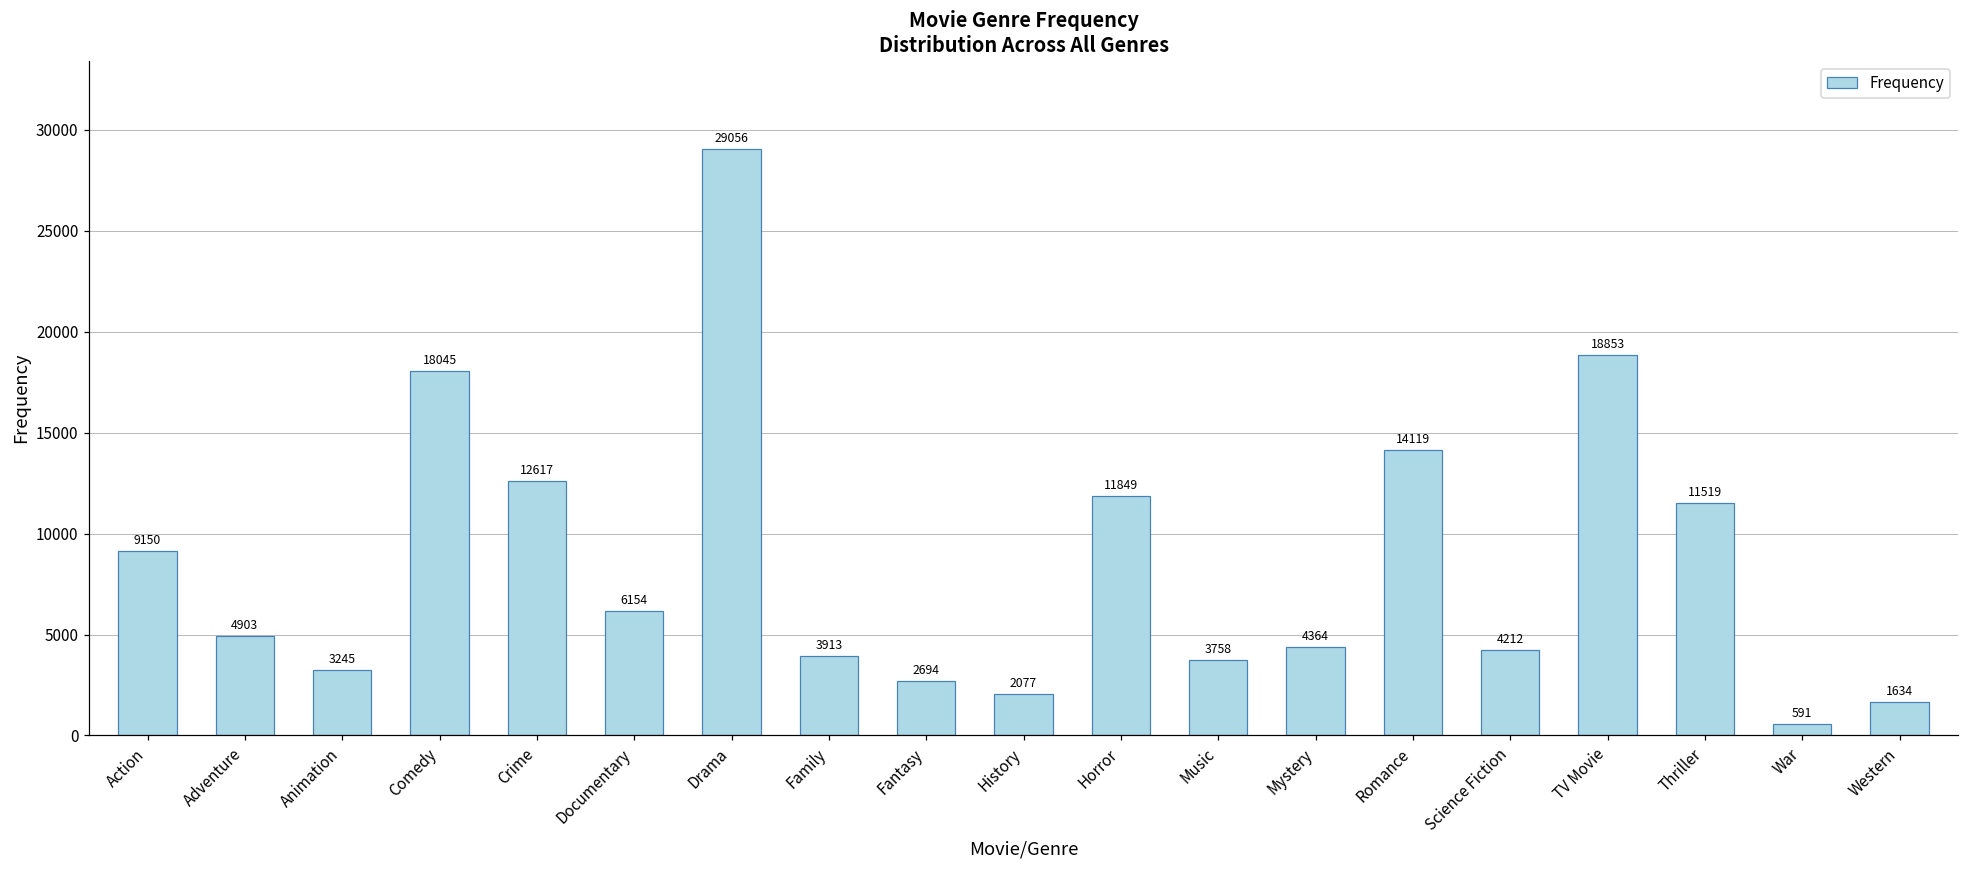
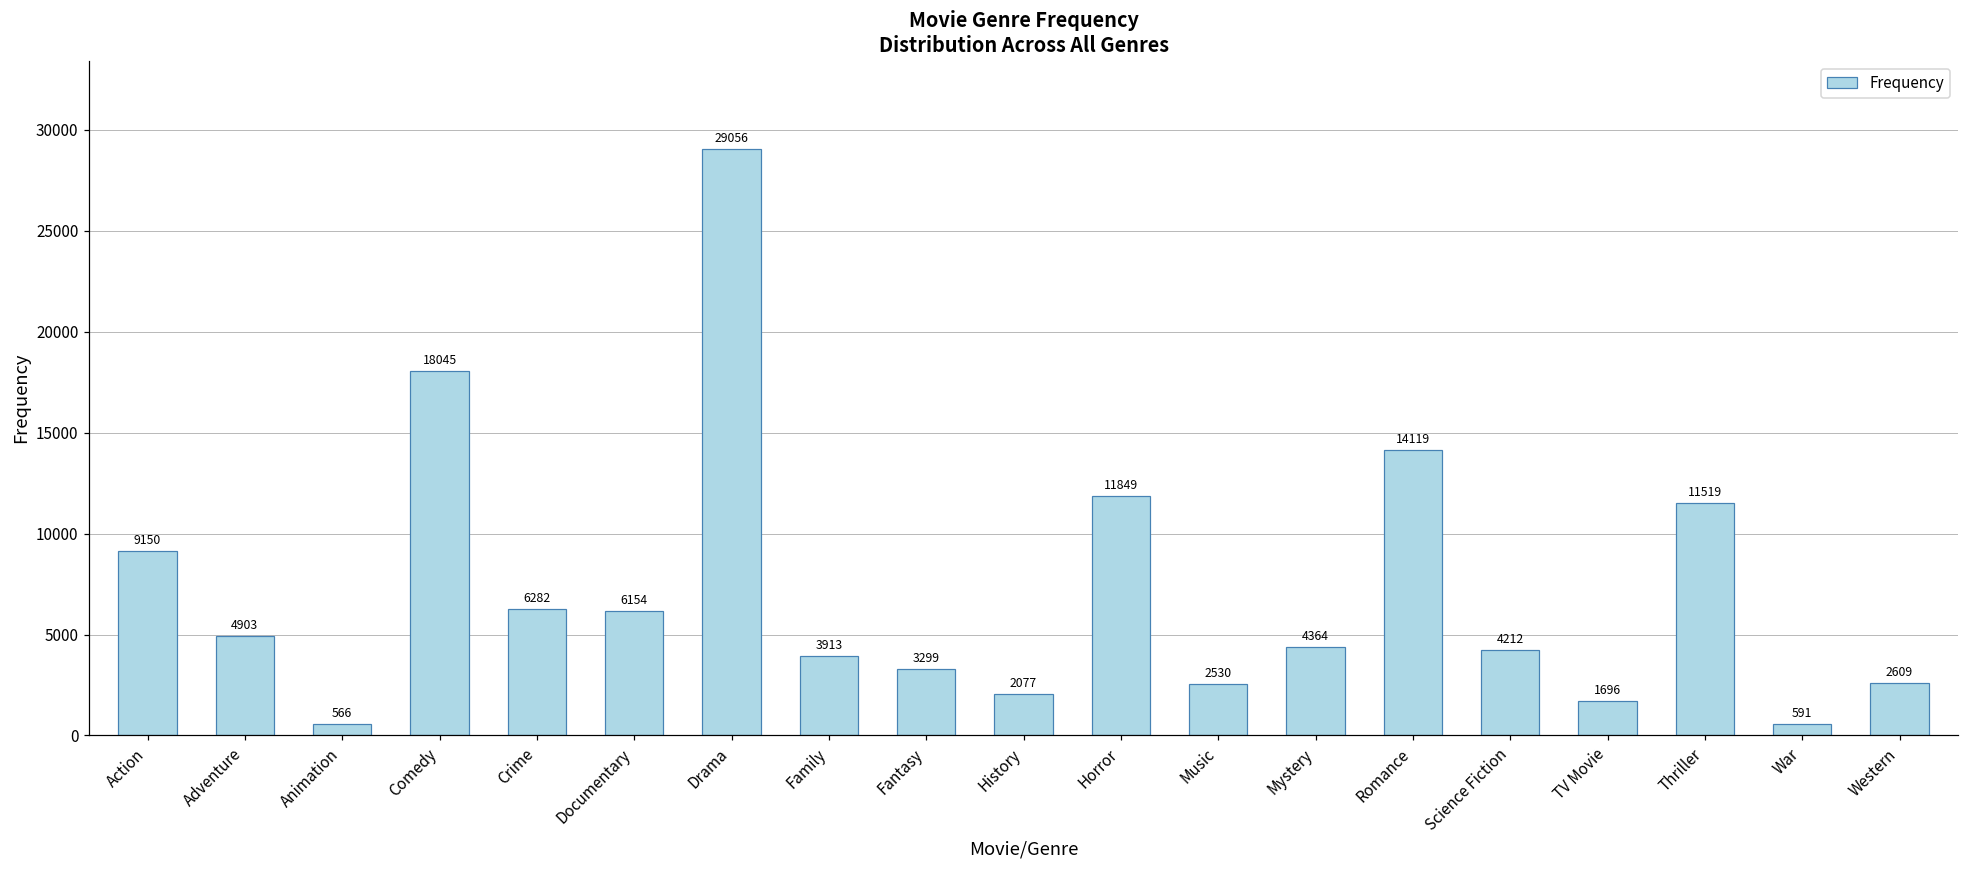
Animation: 3245 -> 566
Crime: 12617 -> 6282
Fantasy: 2694 -> 3299
Music: 3758 -> 2530
TV Movie: 18853 -> 1696
Western: 1634 -> 2609
